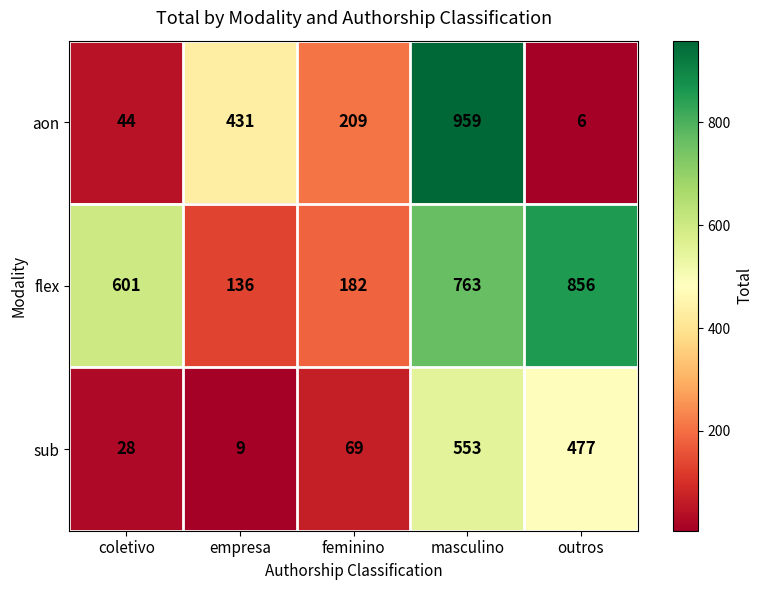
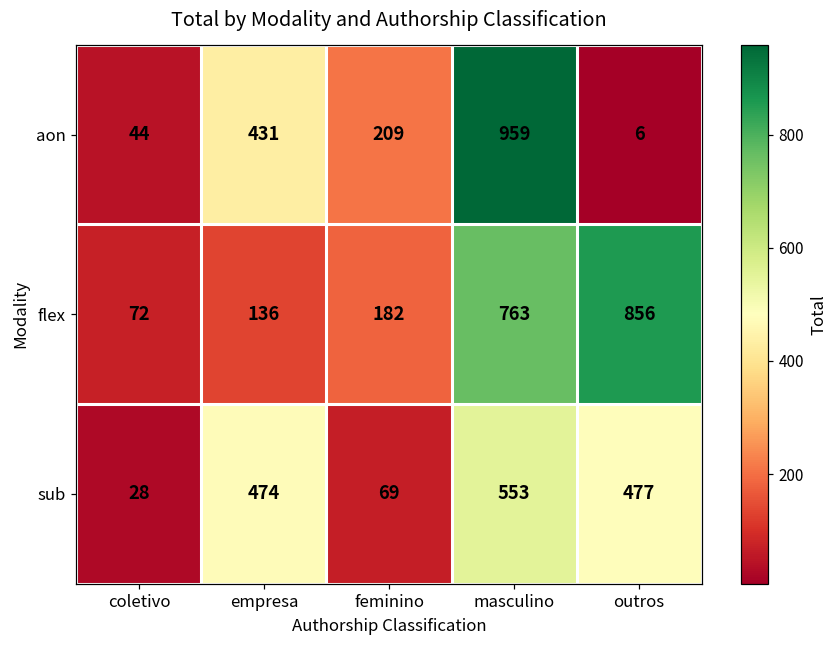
flex, coletivo: 601 -> 72
sub, empresa: 9 -> 474
